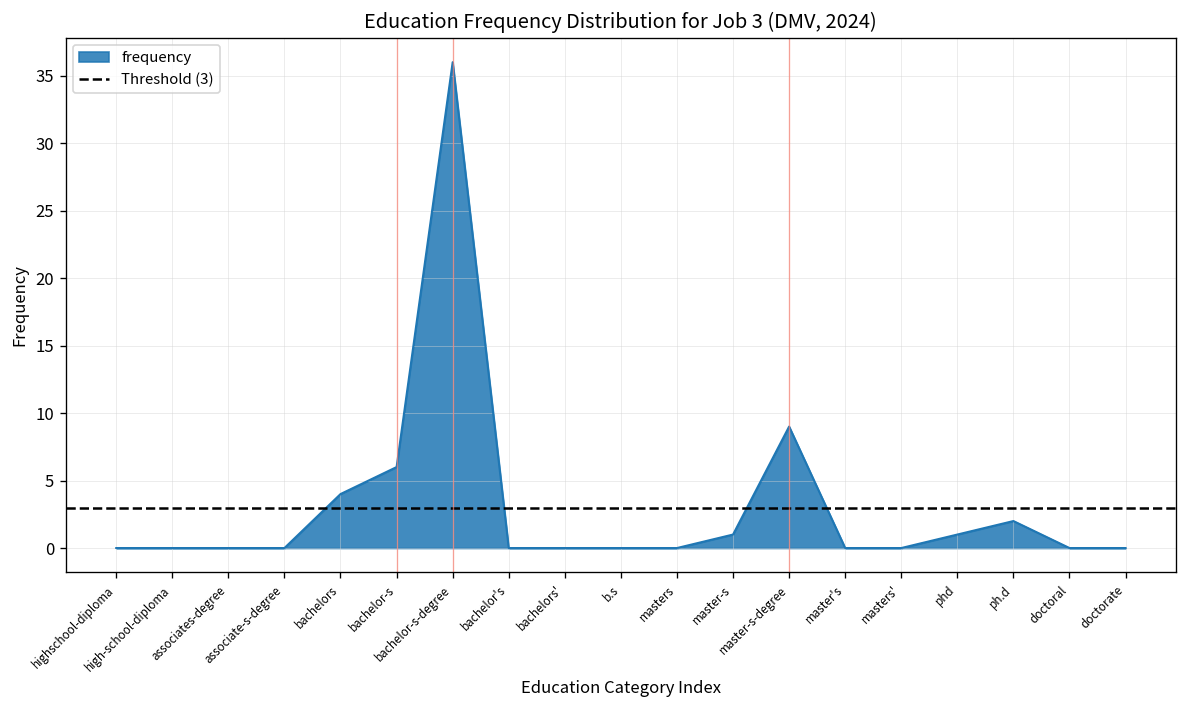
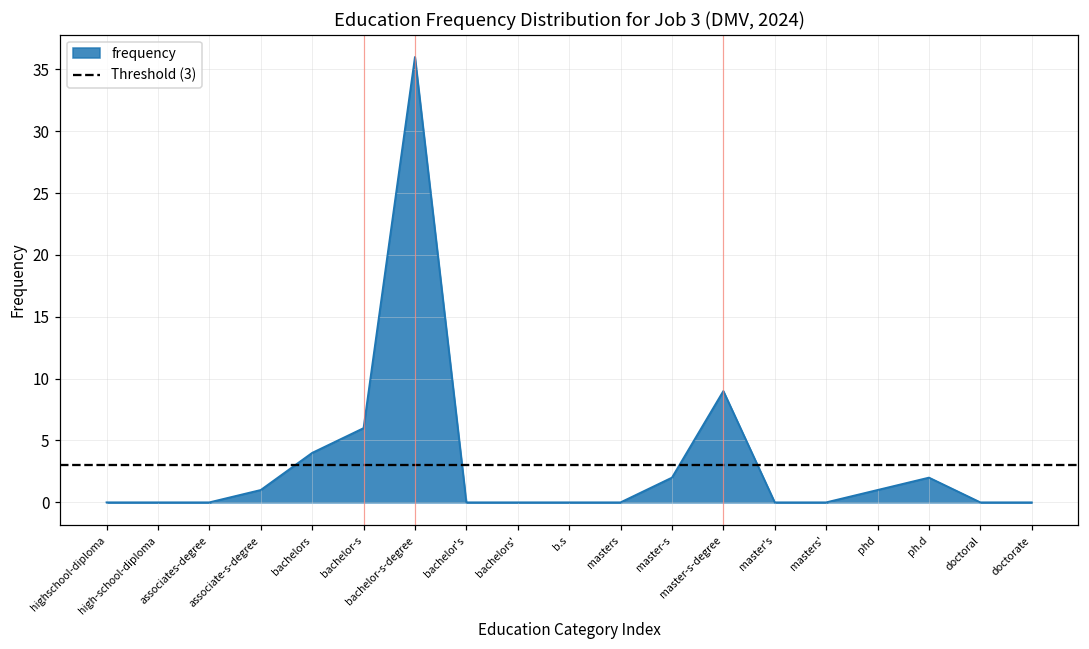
associate-s-degree: 0 -> 1
master-s: 1 -> 2
